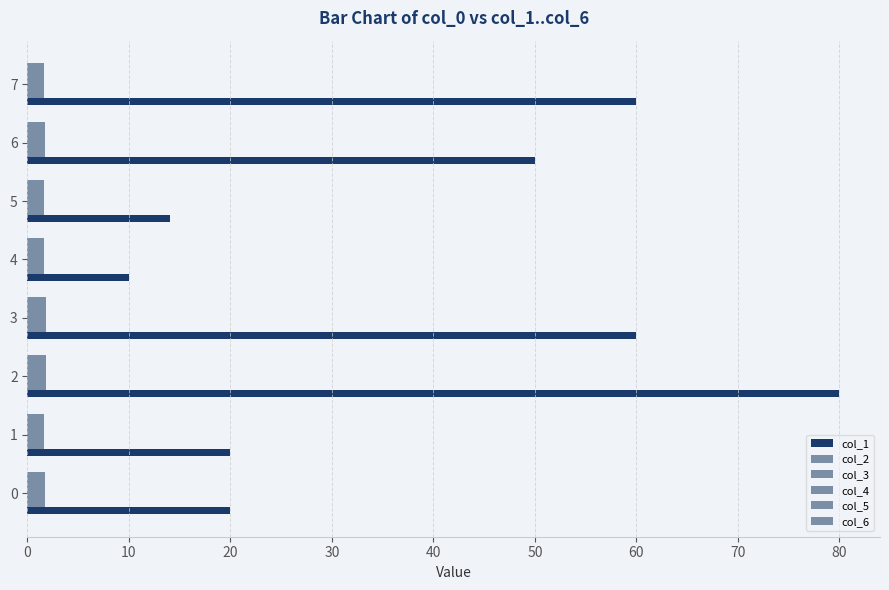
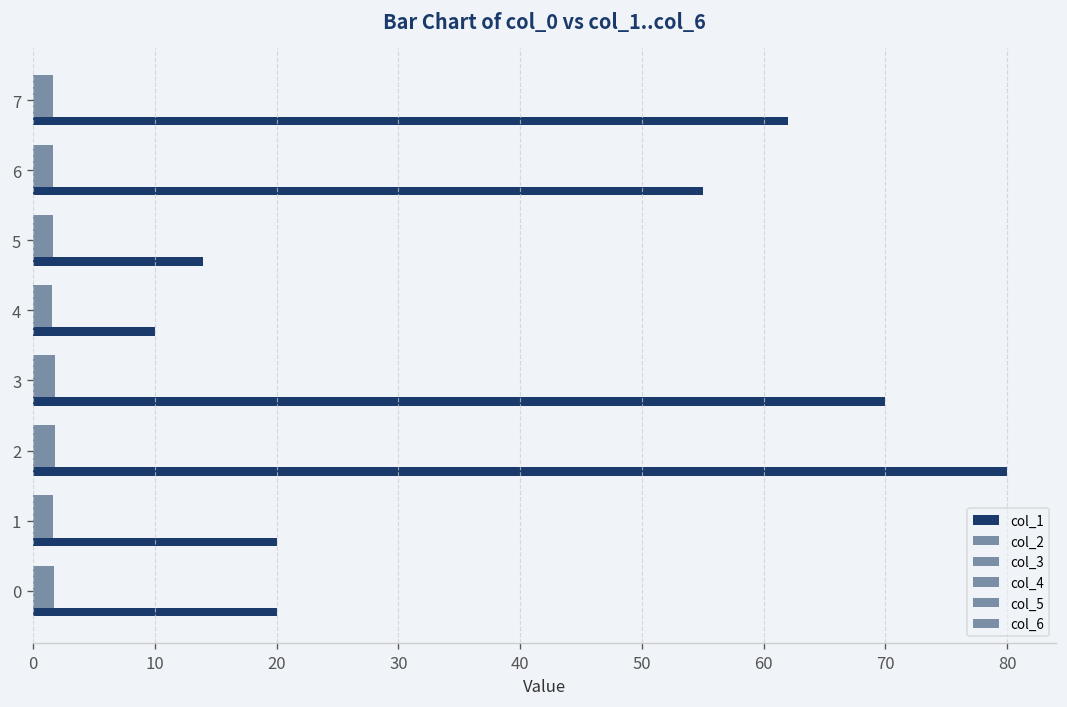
col_1, 7: 60 -> 62
col_1, 6: 50 -> 55
col_1, 3: 60 -> 70
